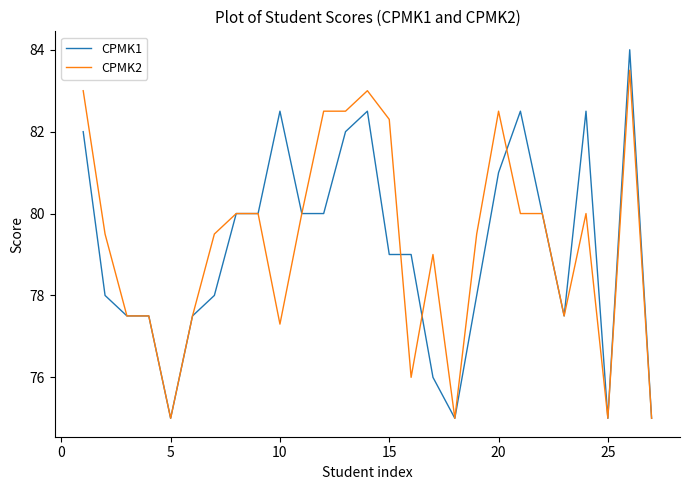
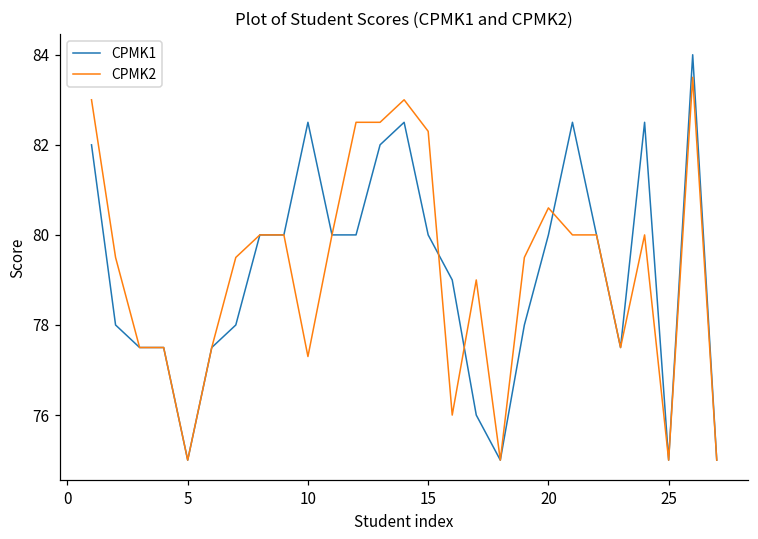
CPMK1, 15: 79 -> 80
CPMK1, 20: 81 -> 80
CPMK2, 20: 82.5 -> 80.6
